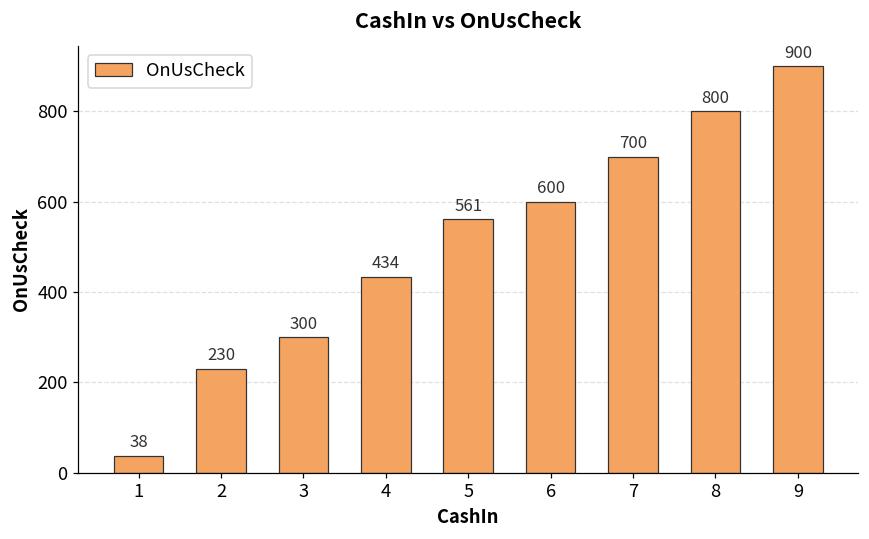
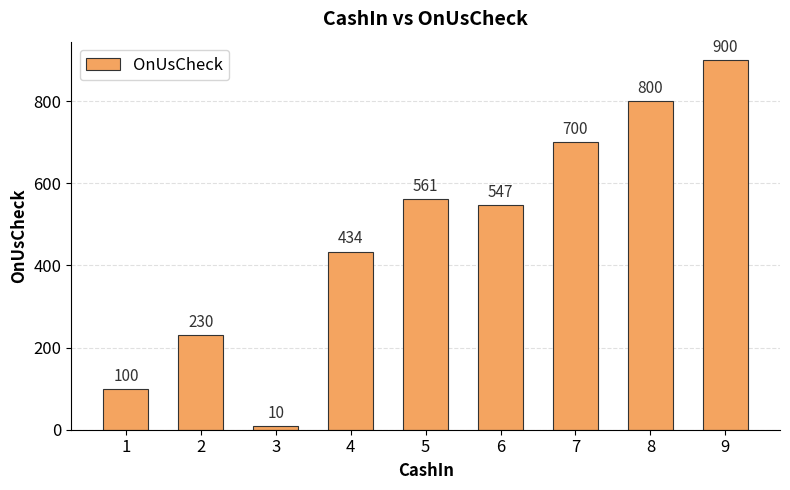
1: 38 -> 100
3: 300 -> 10
6: 600 -> 547
